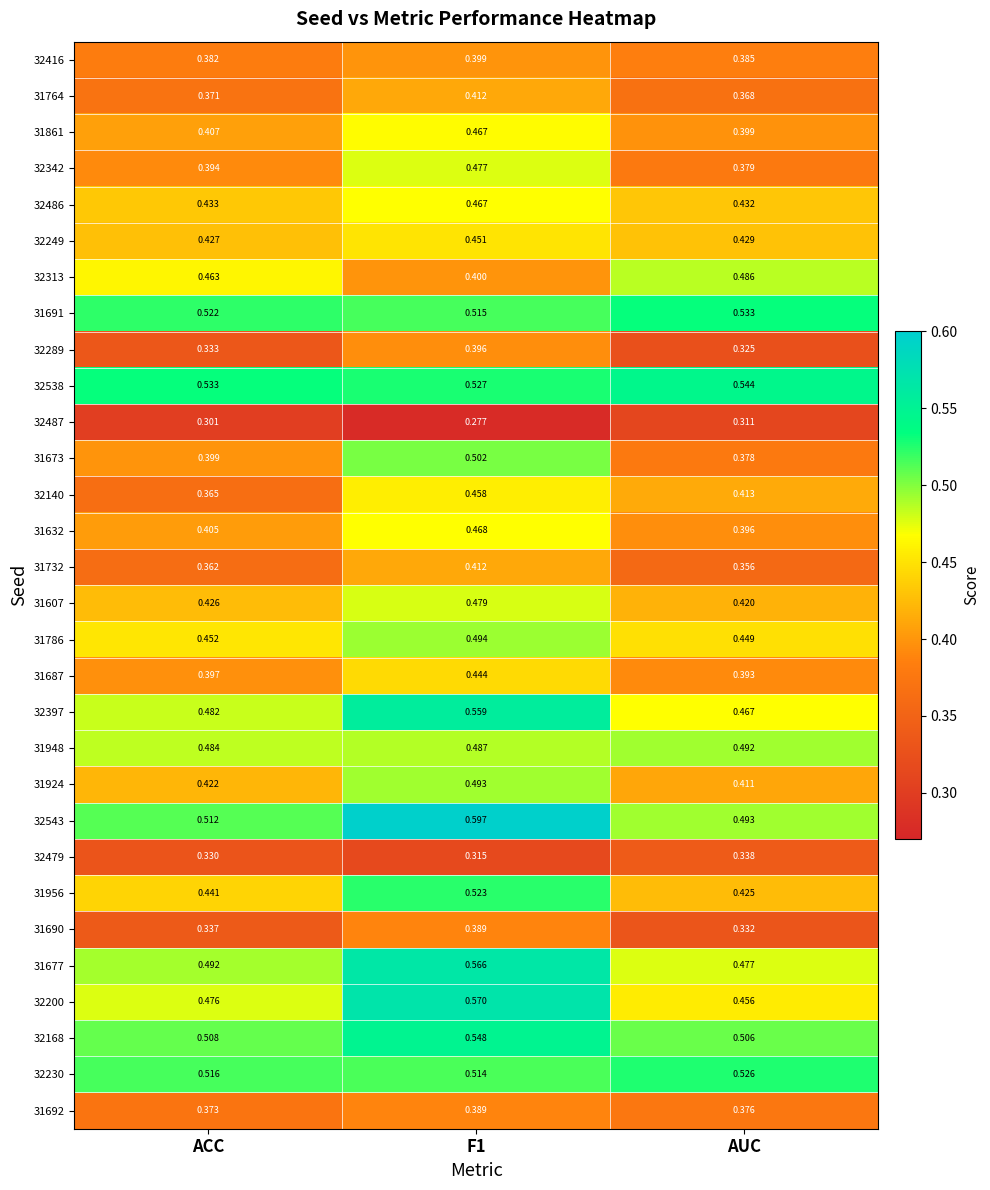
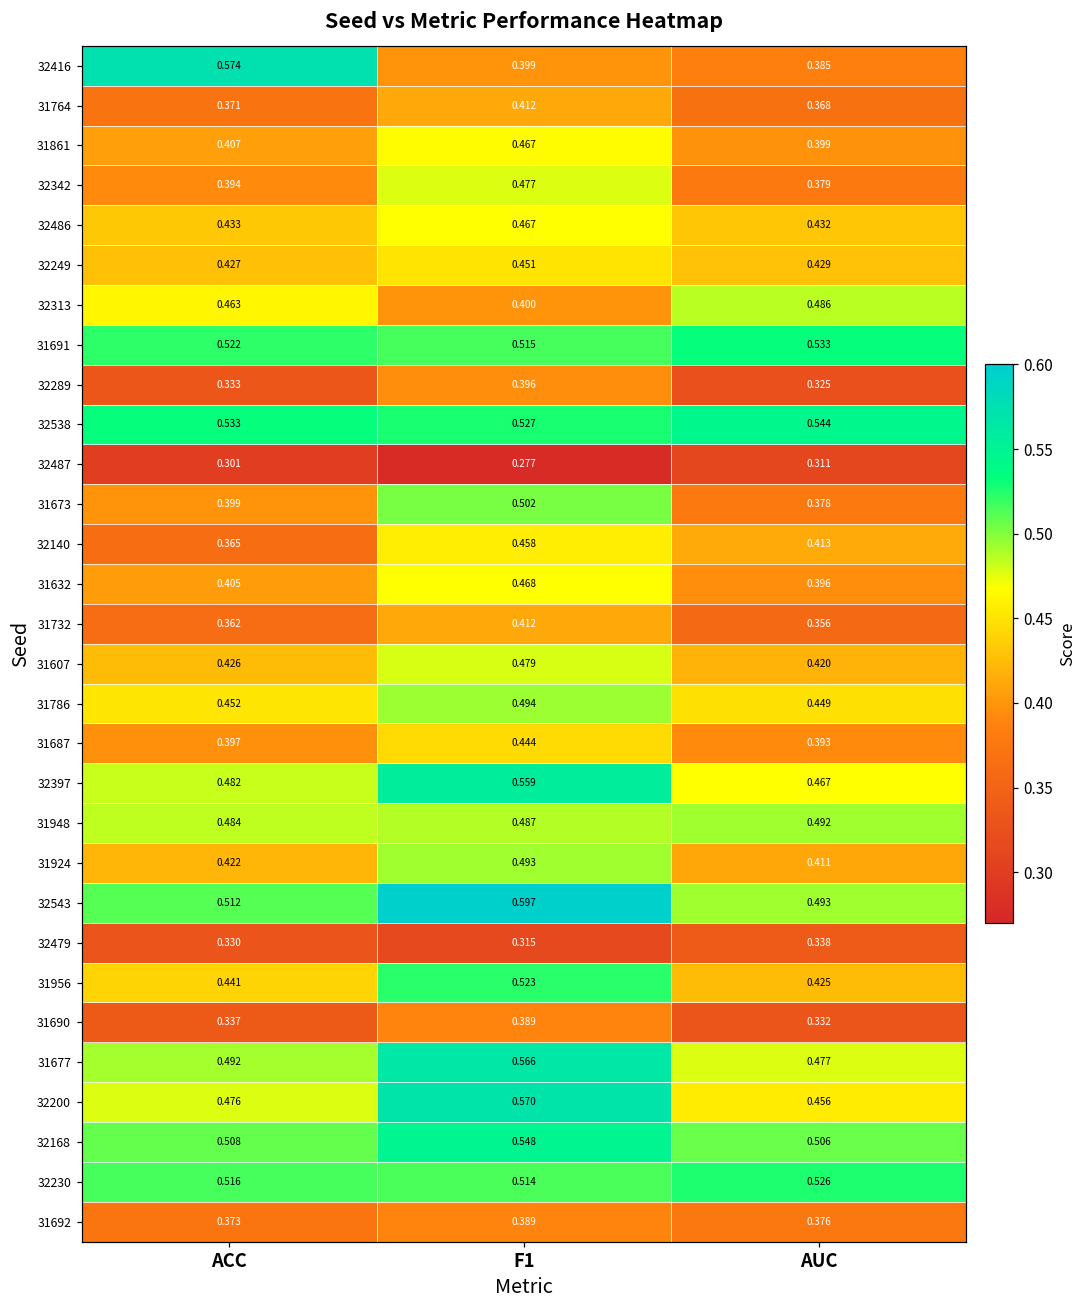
32416, ACC: 0.382 -> 0.574
